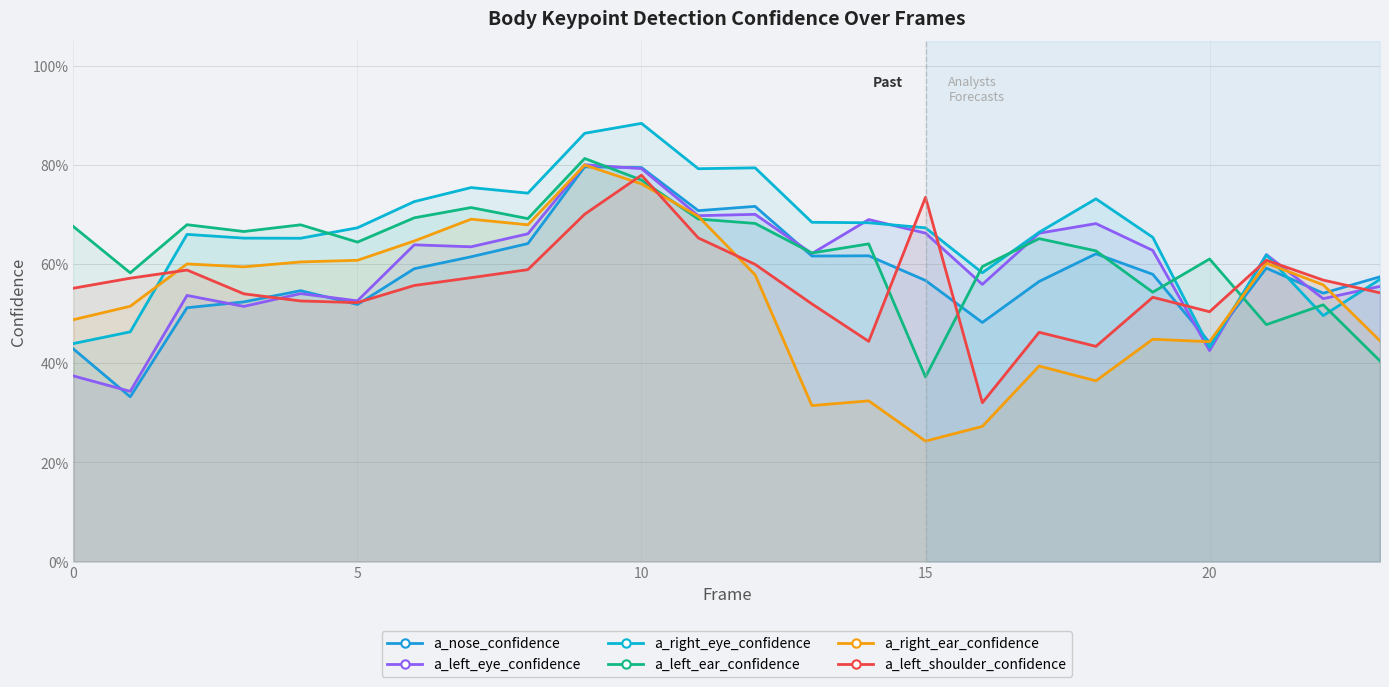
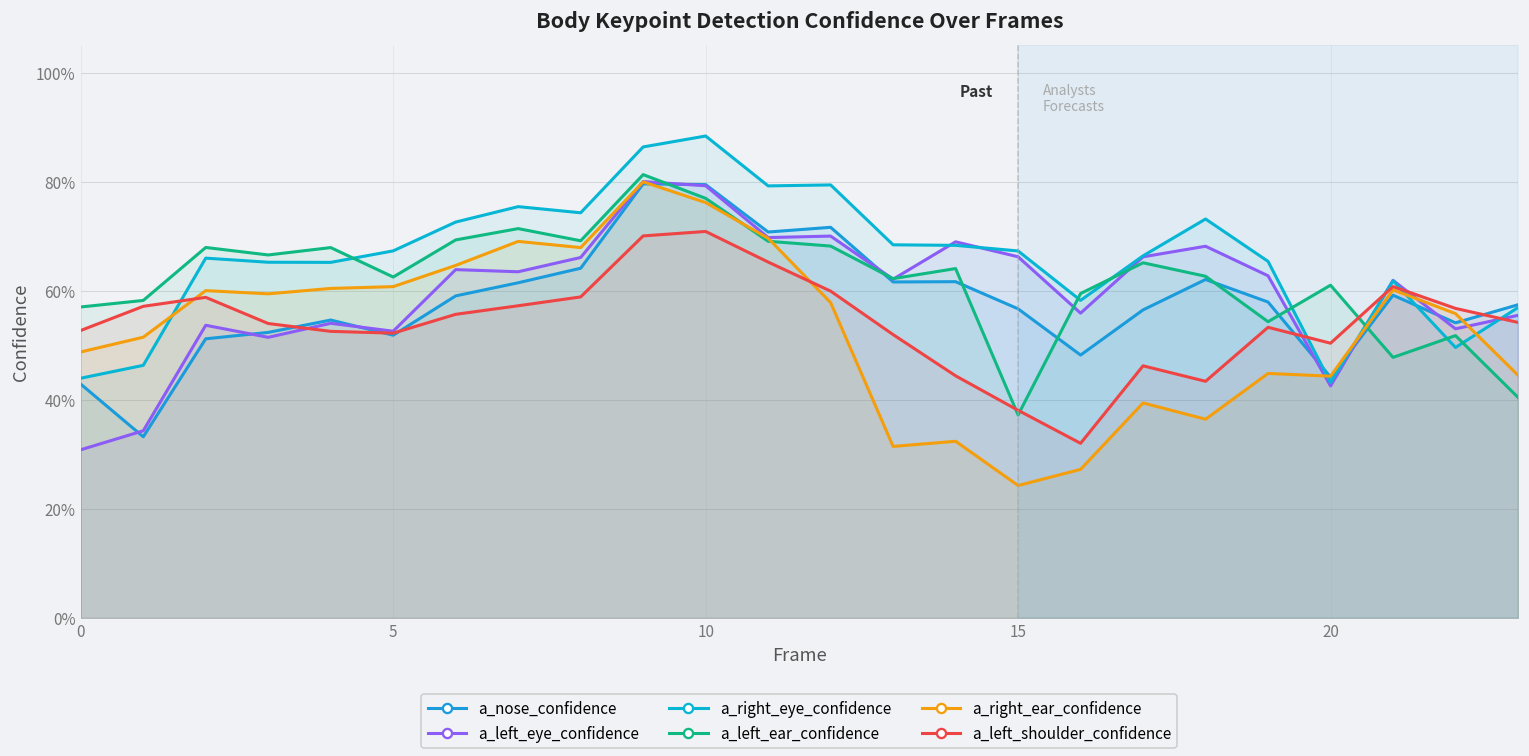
a_left_eye_confidence, 0: 37% -> 31%
a_left_ear_confidence, 0: 68% -> 57%
a_left_shoulder_confidence, 0: 55% -> 53%
a_left_ear_confidence, 5: 64% -> 63%
a_left_shoulder_confidence, 10: 78% -> 71%
a_left_shoulder_confidence, 15: 73% -> 38%
